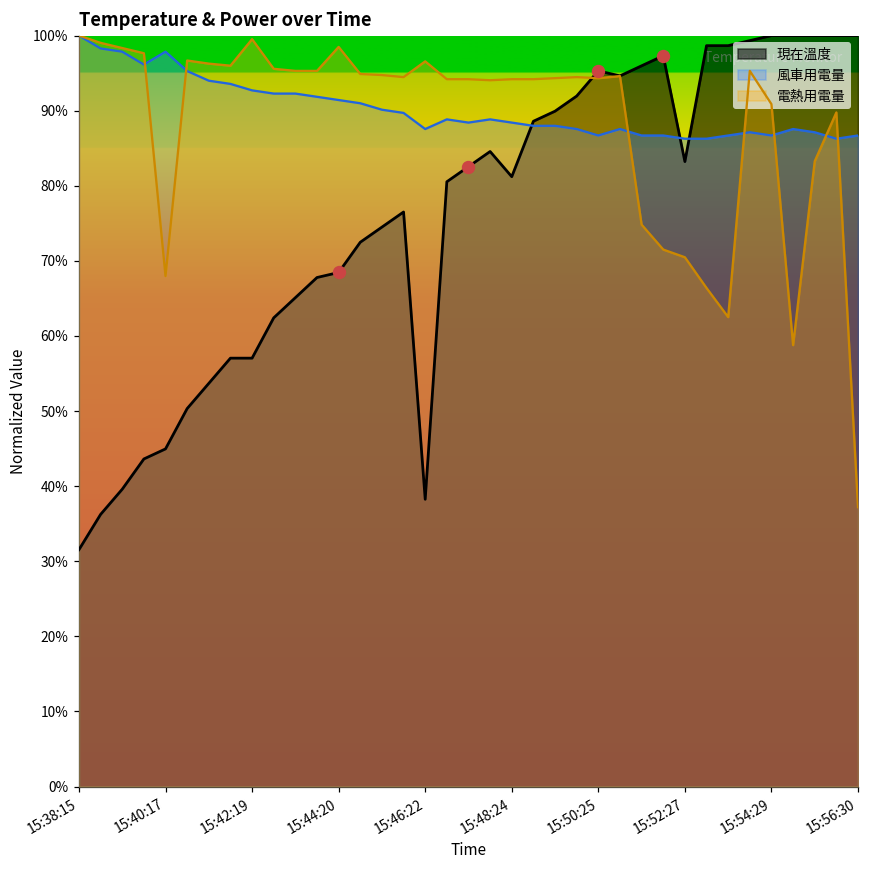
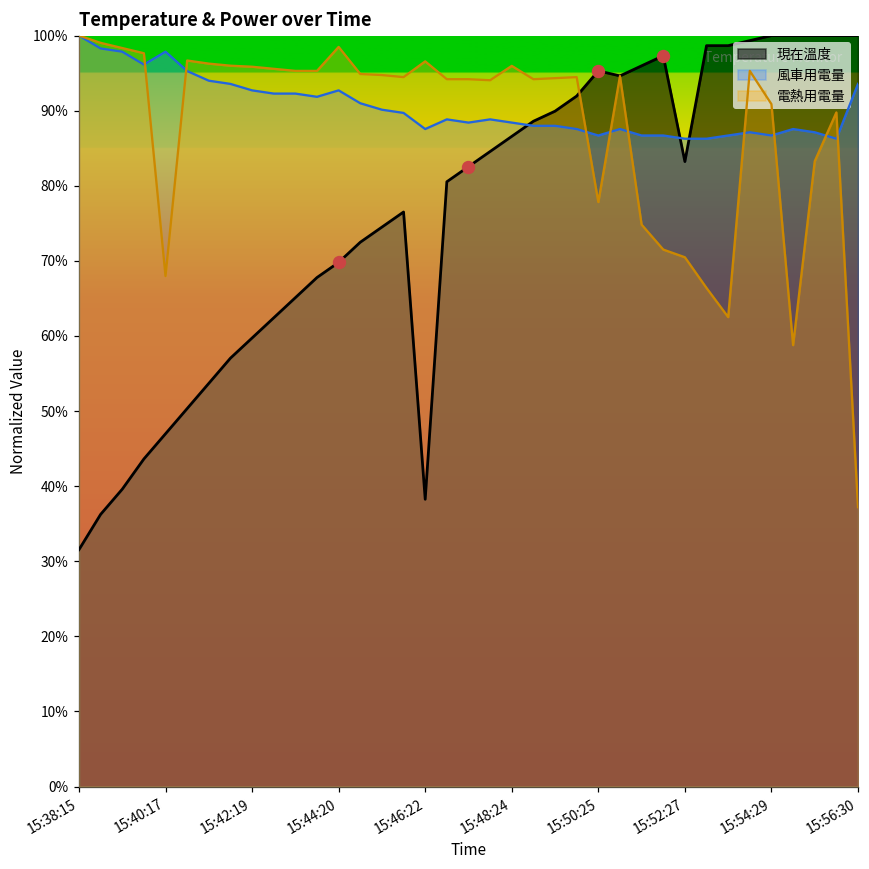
現在溫度, 15:40:17: 45% -> 47%
現在溫度, 15:42:19: 57% -> 60%
電熱用電量, 15:42:19: 100% -> 96%
現在溫度, 15:44:20: 68% -> 70%
風車用電量, 15:44:20: 91% -> 93%
現在溫度, 15:48:24: 81% -> 87%
電熱用電量, 15:48:24: 94% -> 96%
電熱用電量, 15:50:25: 94% -> 78%
風車用電量, 15:56:30: 87% -> 94%
